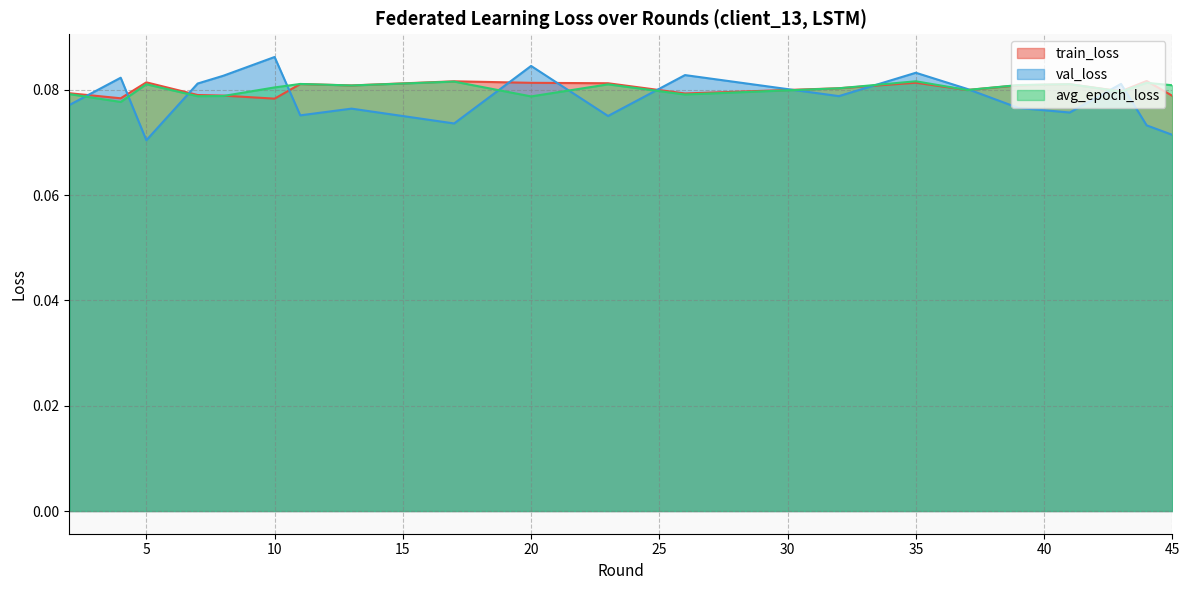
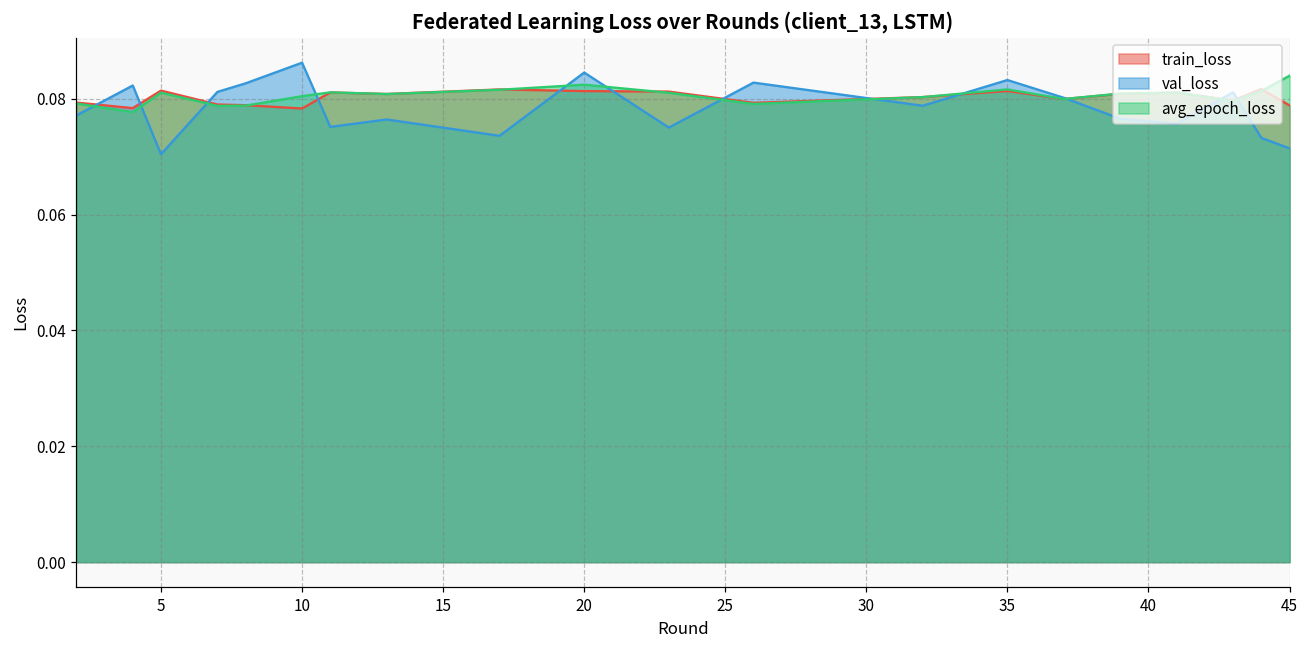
avg_epoch_loss, 20: 0.079 -> 0.082
avg_epoch_loss, 45: 0.081 -> 0.084
